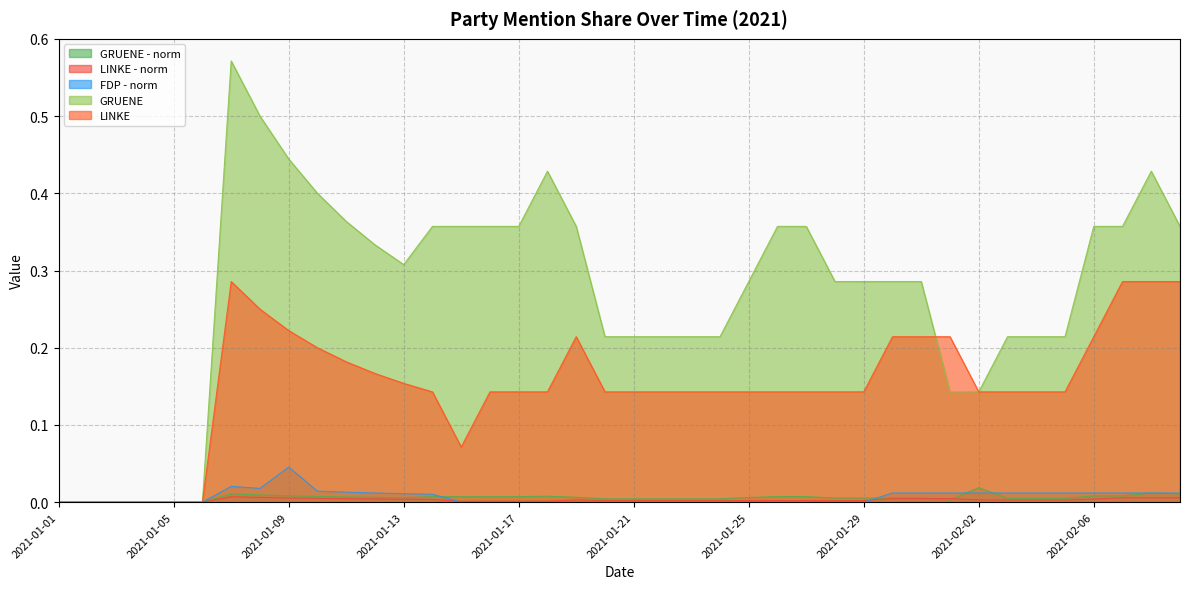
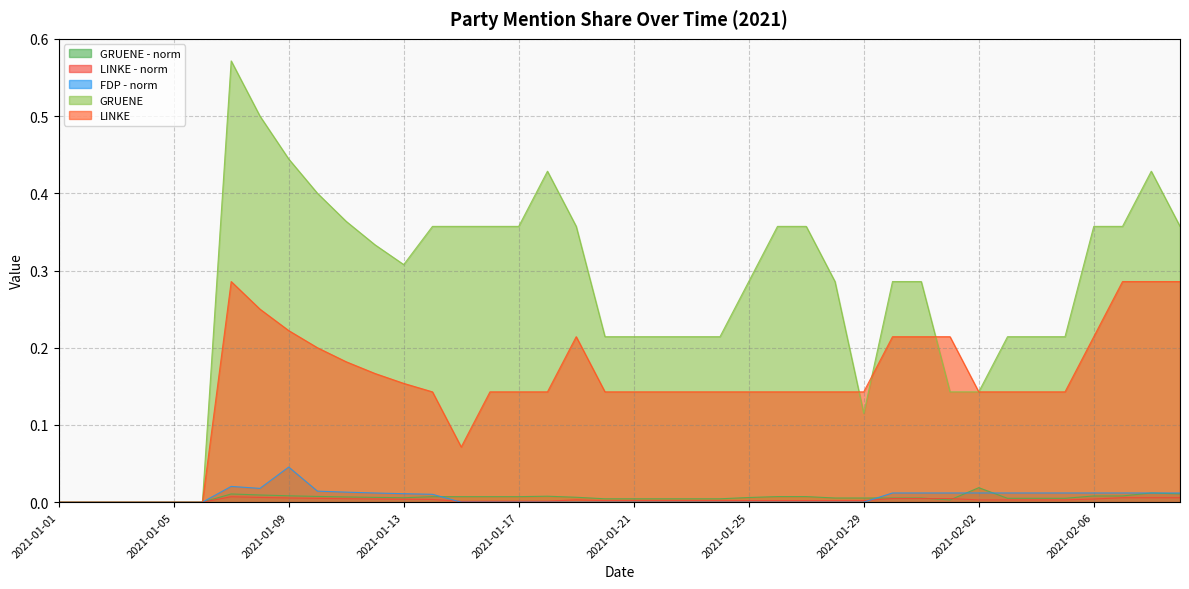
GRUENE, 2021-01-29: 0.29 -> 0.11
